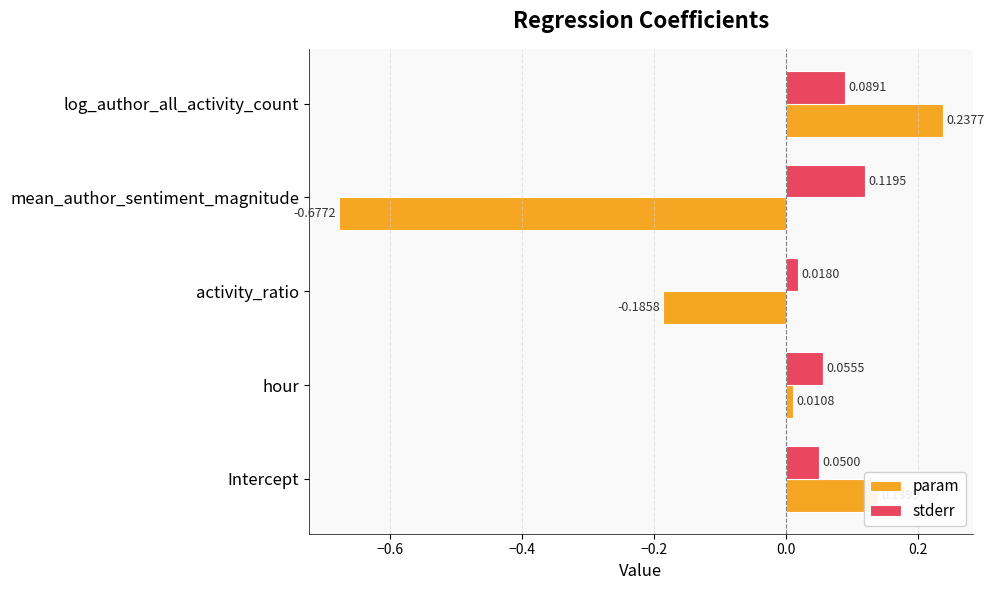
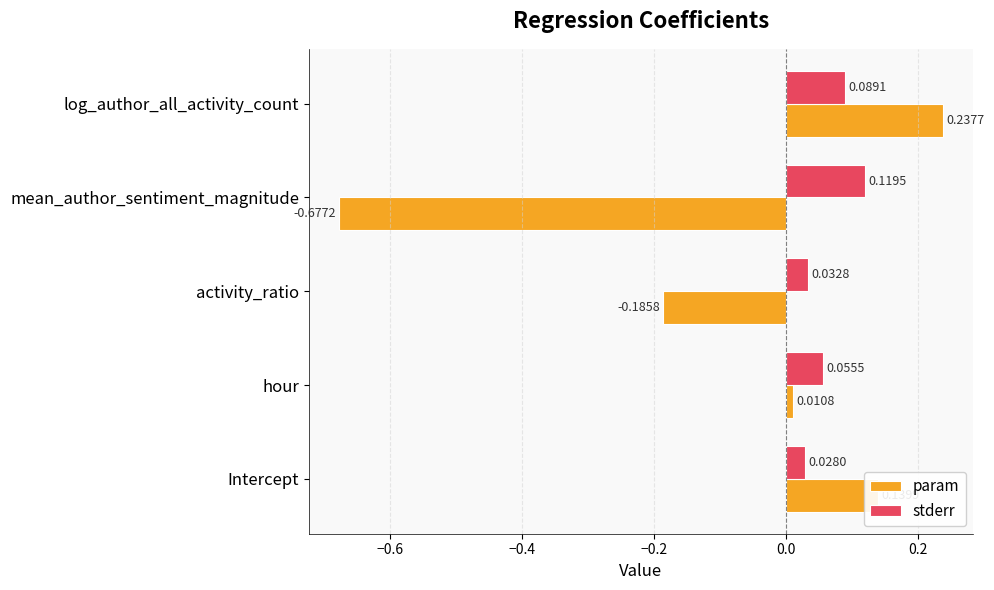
stderr, activity_ratio: 0.0180 -> 0.0328
stderr, Intercept: 0.0500 -> 0.0280
